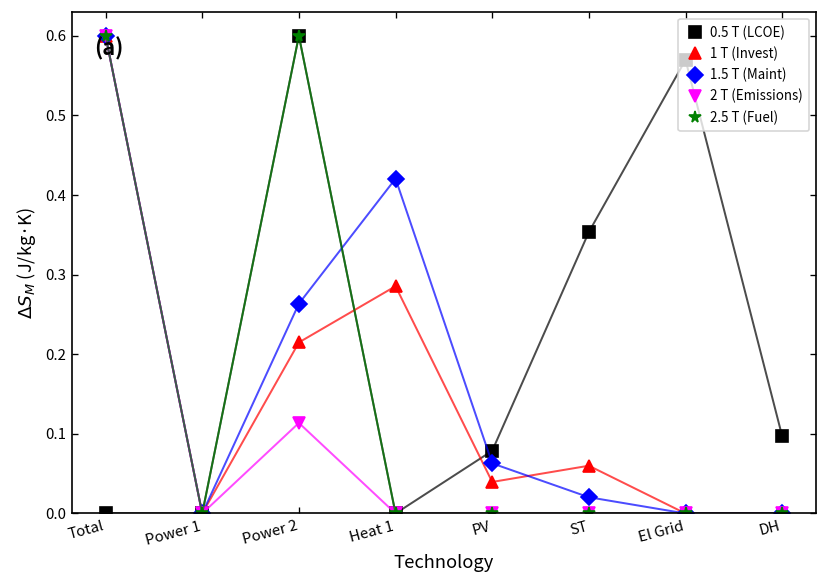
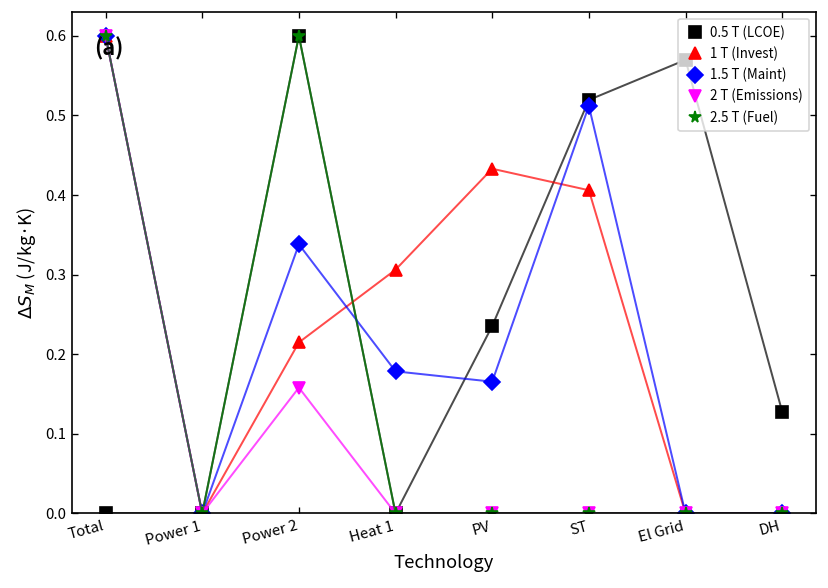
1.5 T (Maint), Power 2: 0.26 -> 0.34
2 T (Emissions), Power 2: 0.11 -> 0.16
1 T (Invest), Heat 1: 0.29 -> 0.31
1.5 T (Maint), Heat 1: 0.42 -> 0.18
0.5 T (LCOE), PV: 0.08 -> 0.24
1 T (Invest), PV: 0.04 -> 0.43
1.5 T (Maint), PV: 0.06 -> 0.17
0.5 T (LCOE), ST: 0.35 -> 0.52
1 T (Invest), ST: 0.06 -> 0.41
1.5 T (Maint), ST: 0.02 -> 0.51
0.5 T (LCOE), DH: 0.10 -> 0.13
